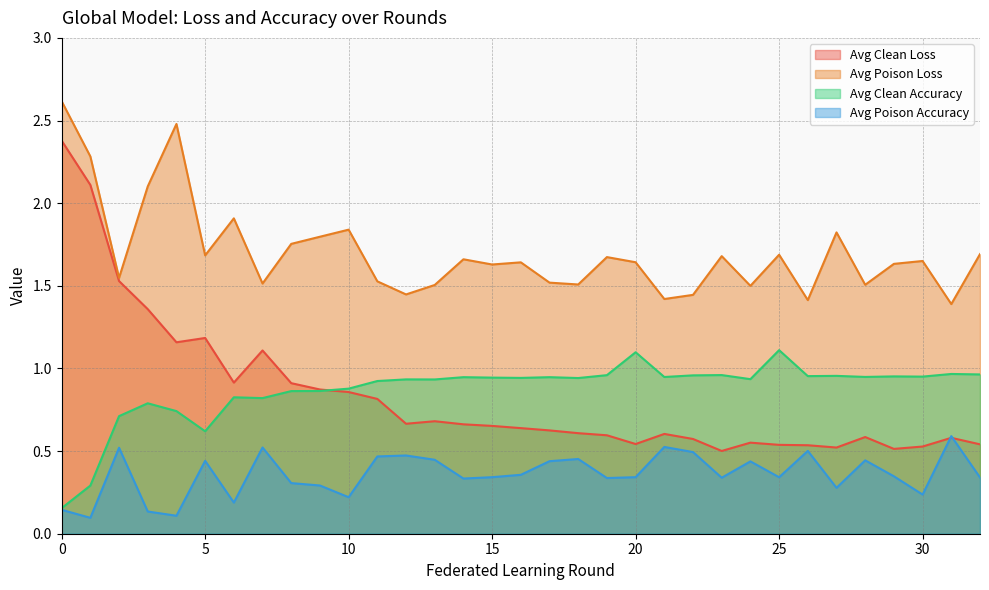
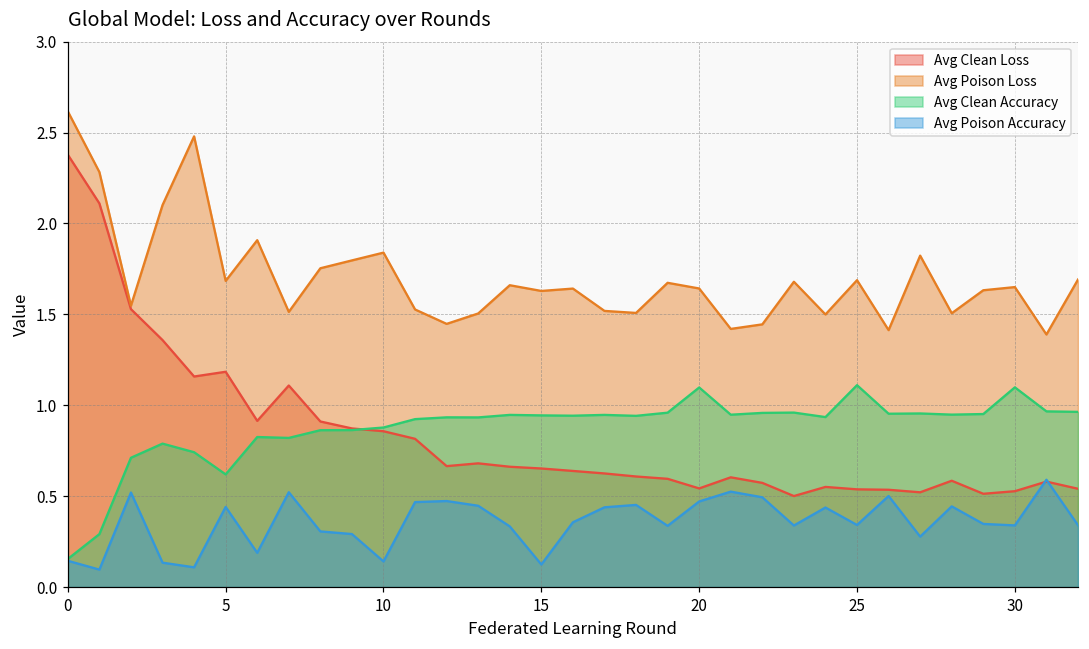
Avg Poison Accuracy, 10: 0.22 -> 0.14
Avg Poison Accuracy, 15: 0.34 -> 0.12
Avg Poison Accuracy, 20: 0.34 -> 0.47
Avg Clean Accuracy, 30: 0.95 -> 1.10
Avg Poison Accuracy, 30: 0.24 -> 0.34
